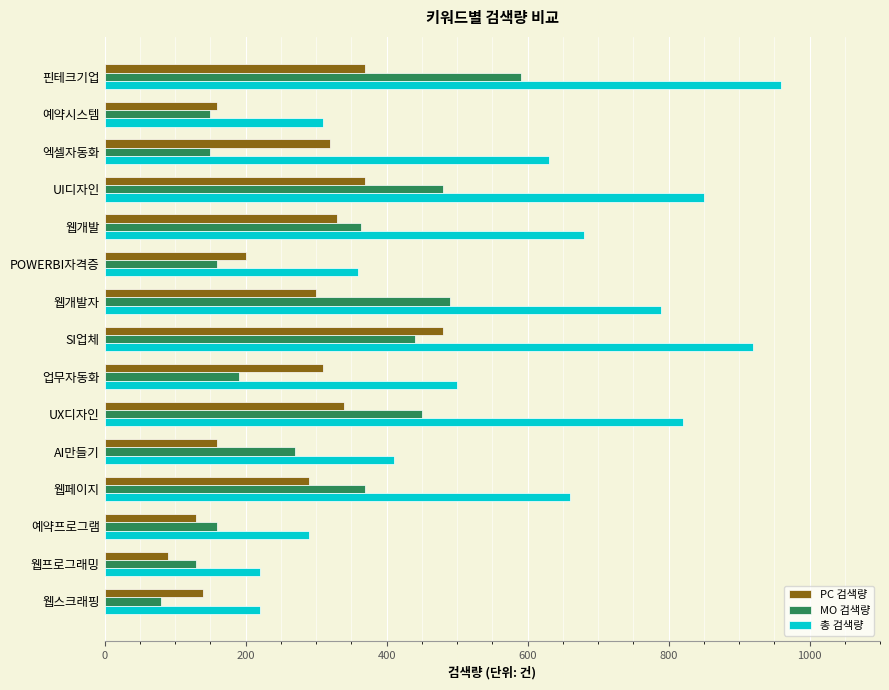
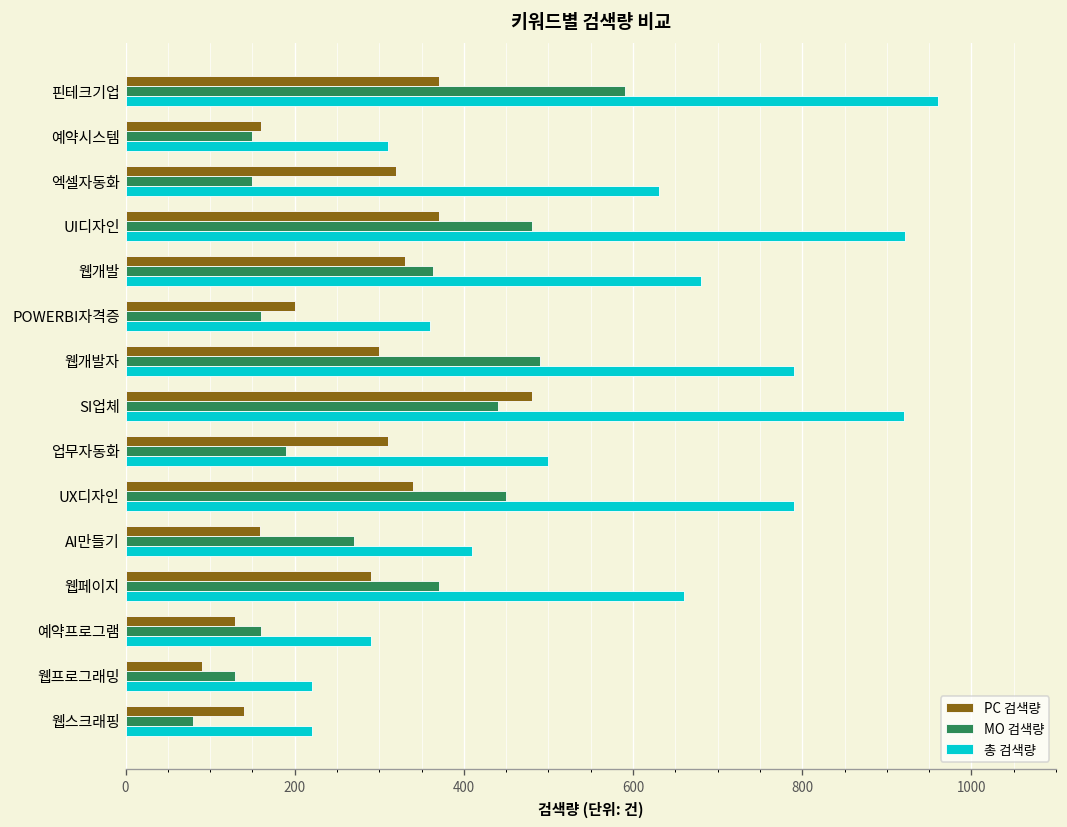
총 검색량, UI디자인: 850 -> 920
총 검색량, UX디자인: 820 -> 790
